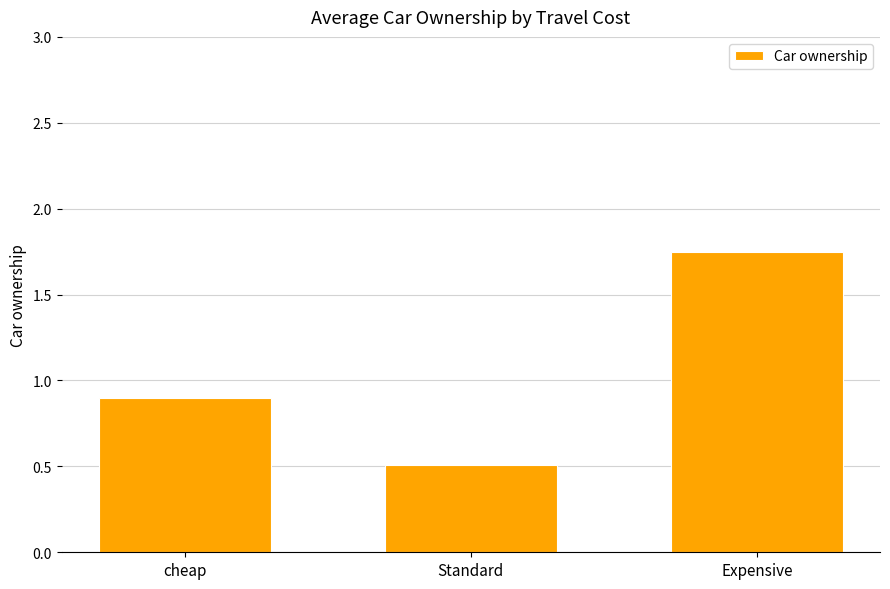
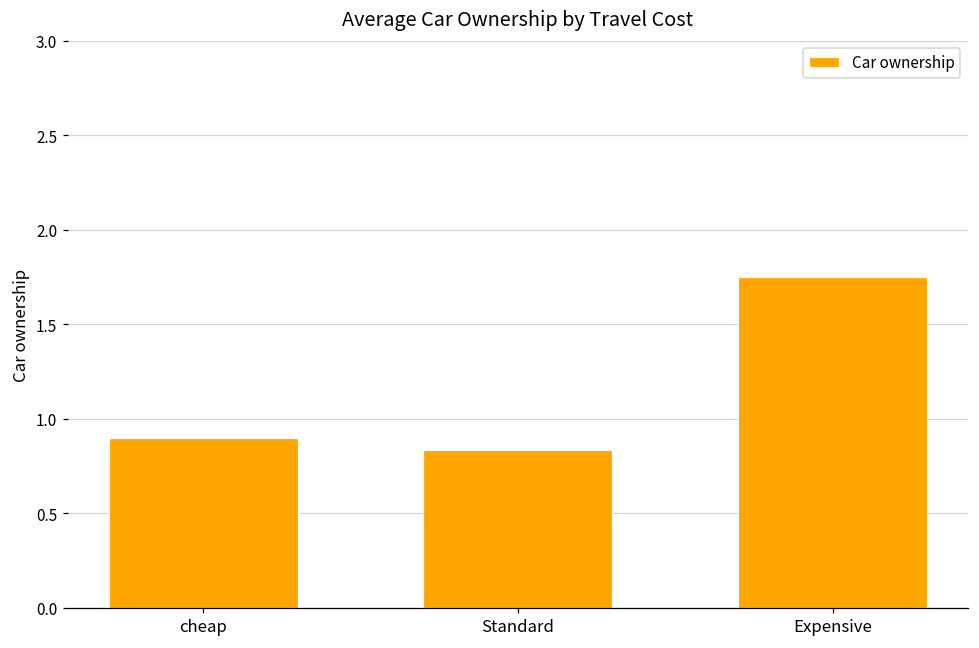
Standard: 0.51 -> 0.83
